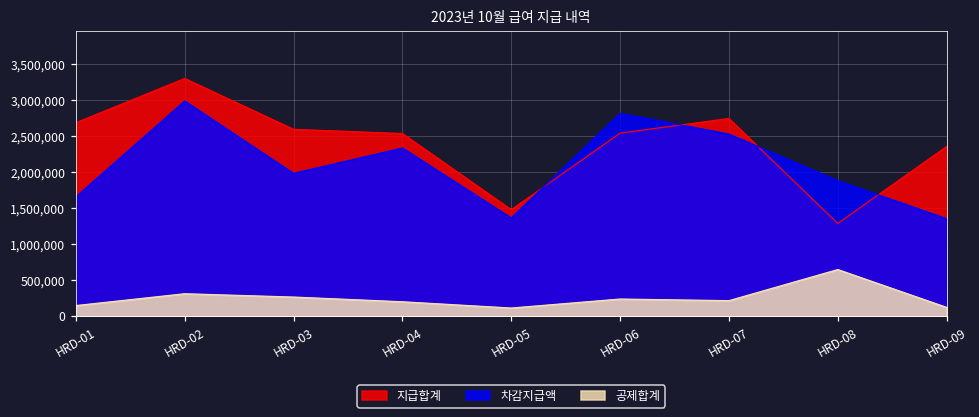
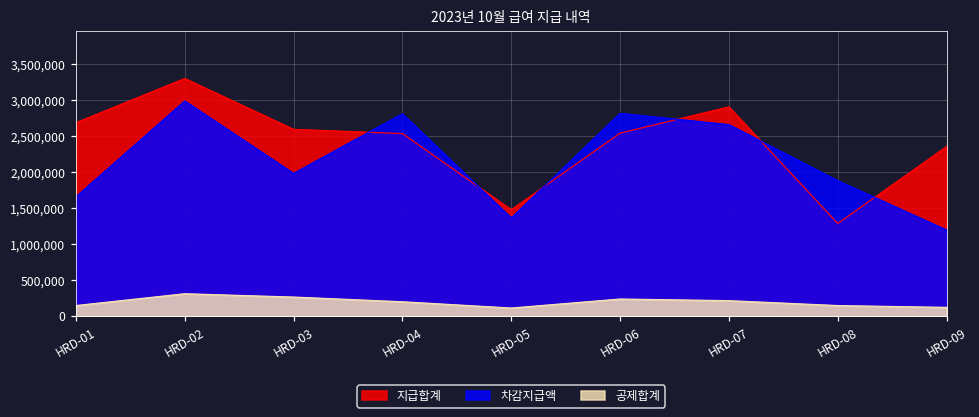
차감지급액, HRD-04: 2,300,000 -> 2,800,000
지급합계, HRD-07: 2,700,000 -> 2,900,000
차감지급액, HRD-07: 2,500,000 -> 2,700,000
공제합계, HRD-08: 600,000 -> 100,000
차감지급액, HRD-09: 1,400,000 -> 1,200,000
